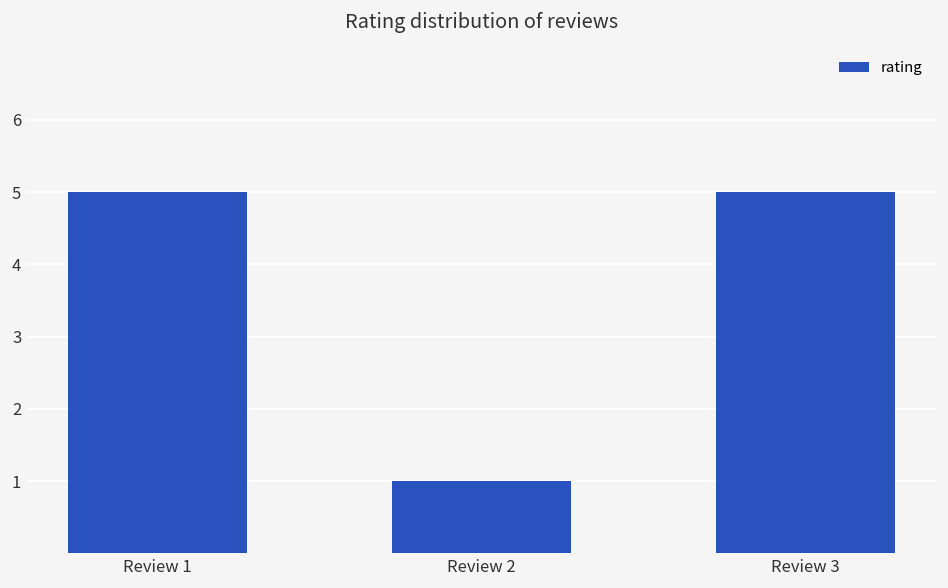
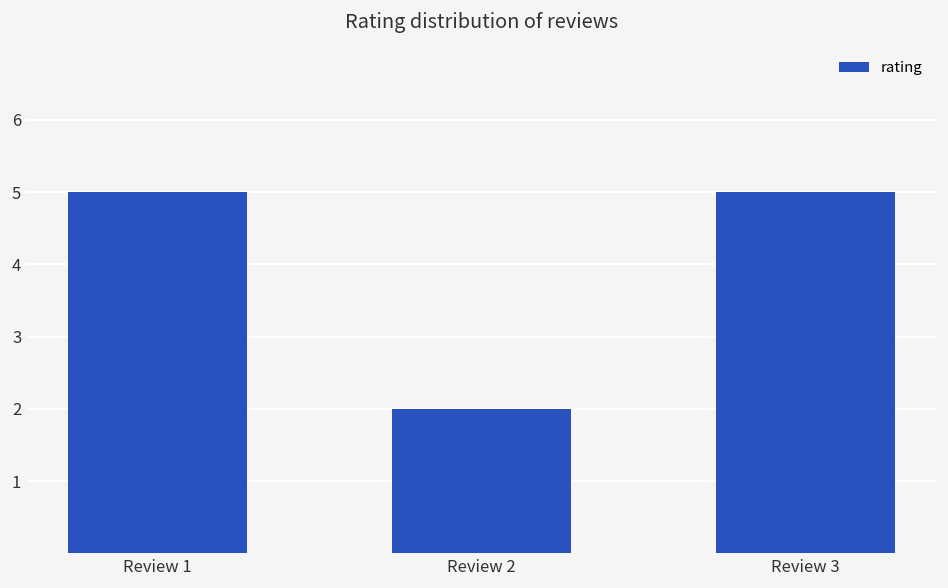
Review 2: 1 -> 2
